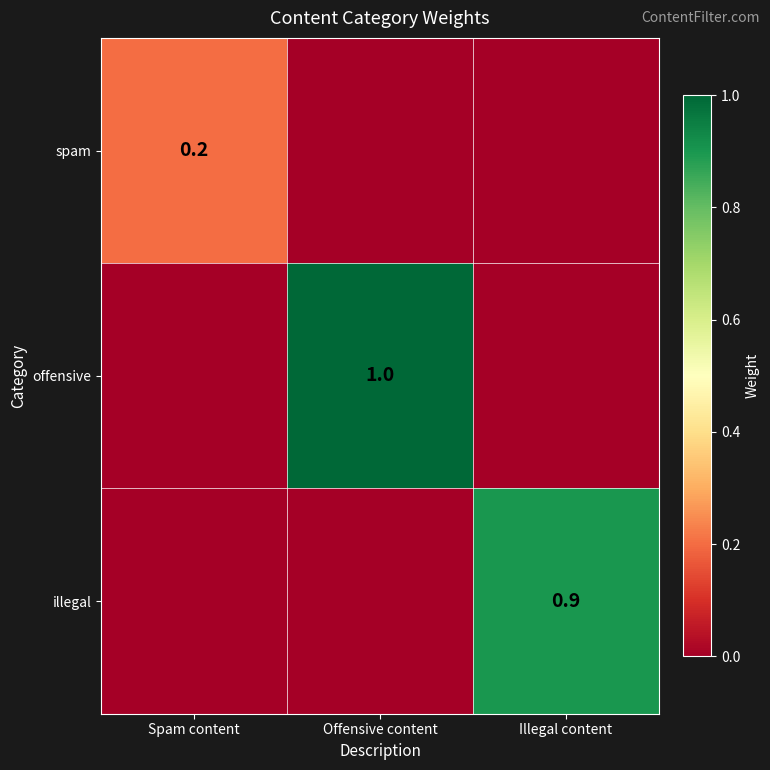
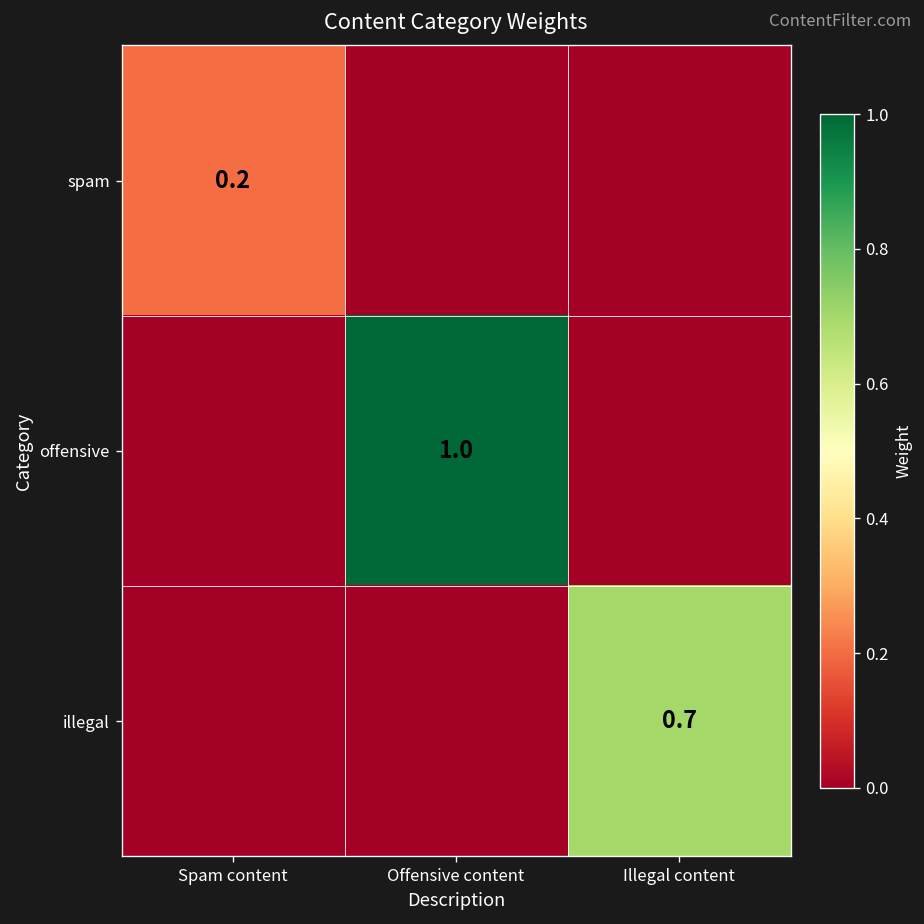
illegal, Illegal content: 0.9 -> 0.7
